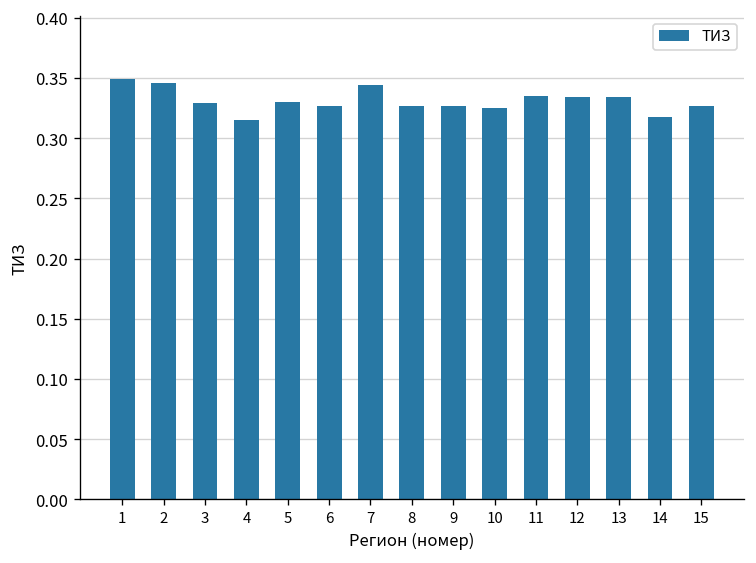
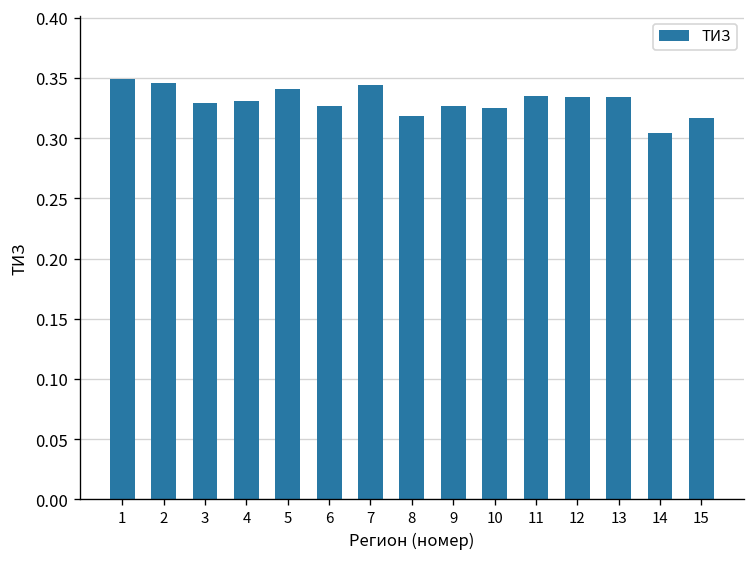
4: 0.315 -> 0.331
5: 0.330 -> 0.341
8: 0.327 -> 0.318
14: 0.317 -> 0.305
15: 0.327 -> 0.317
